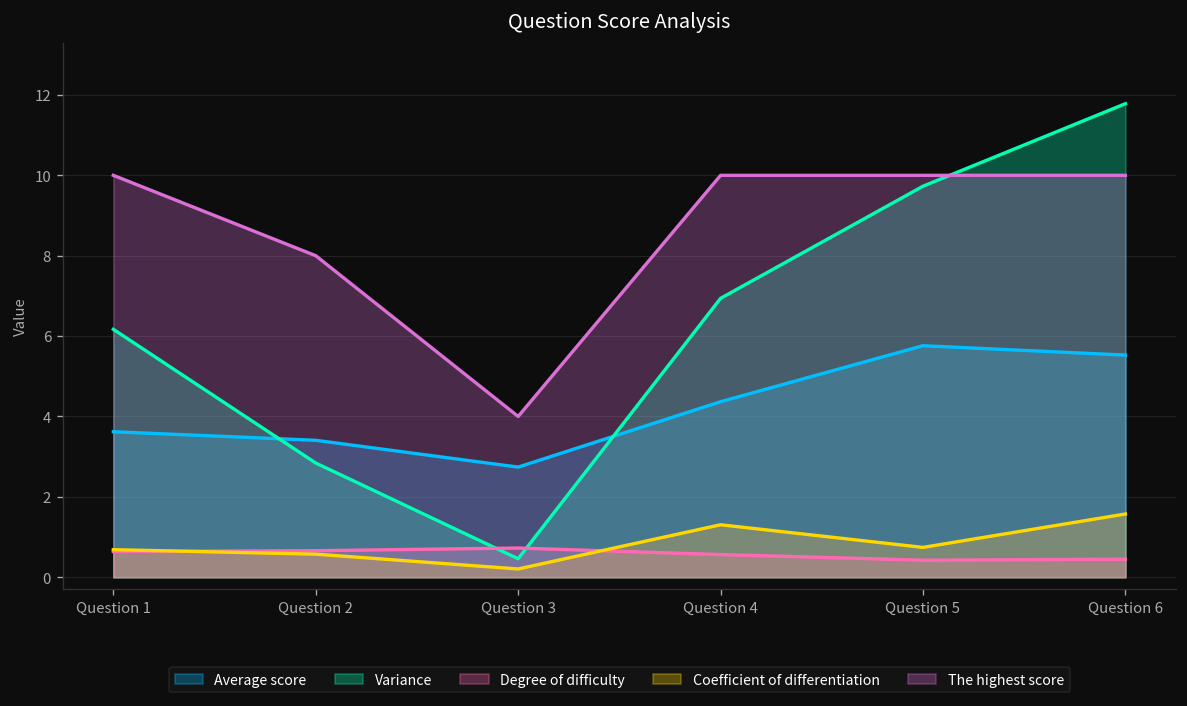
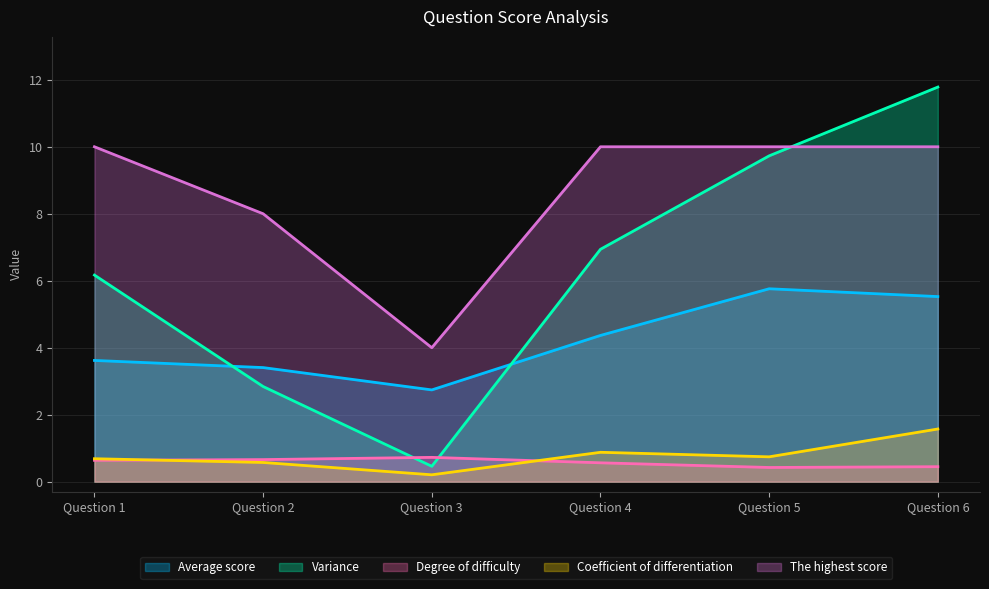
Coefficient of differentiation, Question 4: 1.3 -> 0.9
